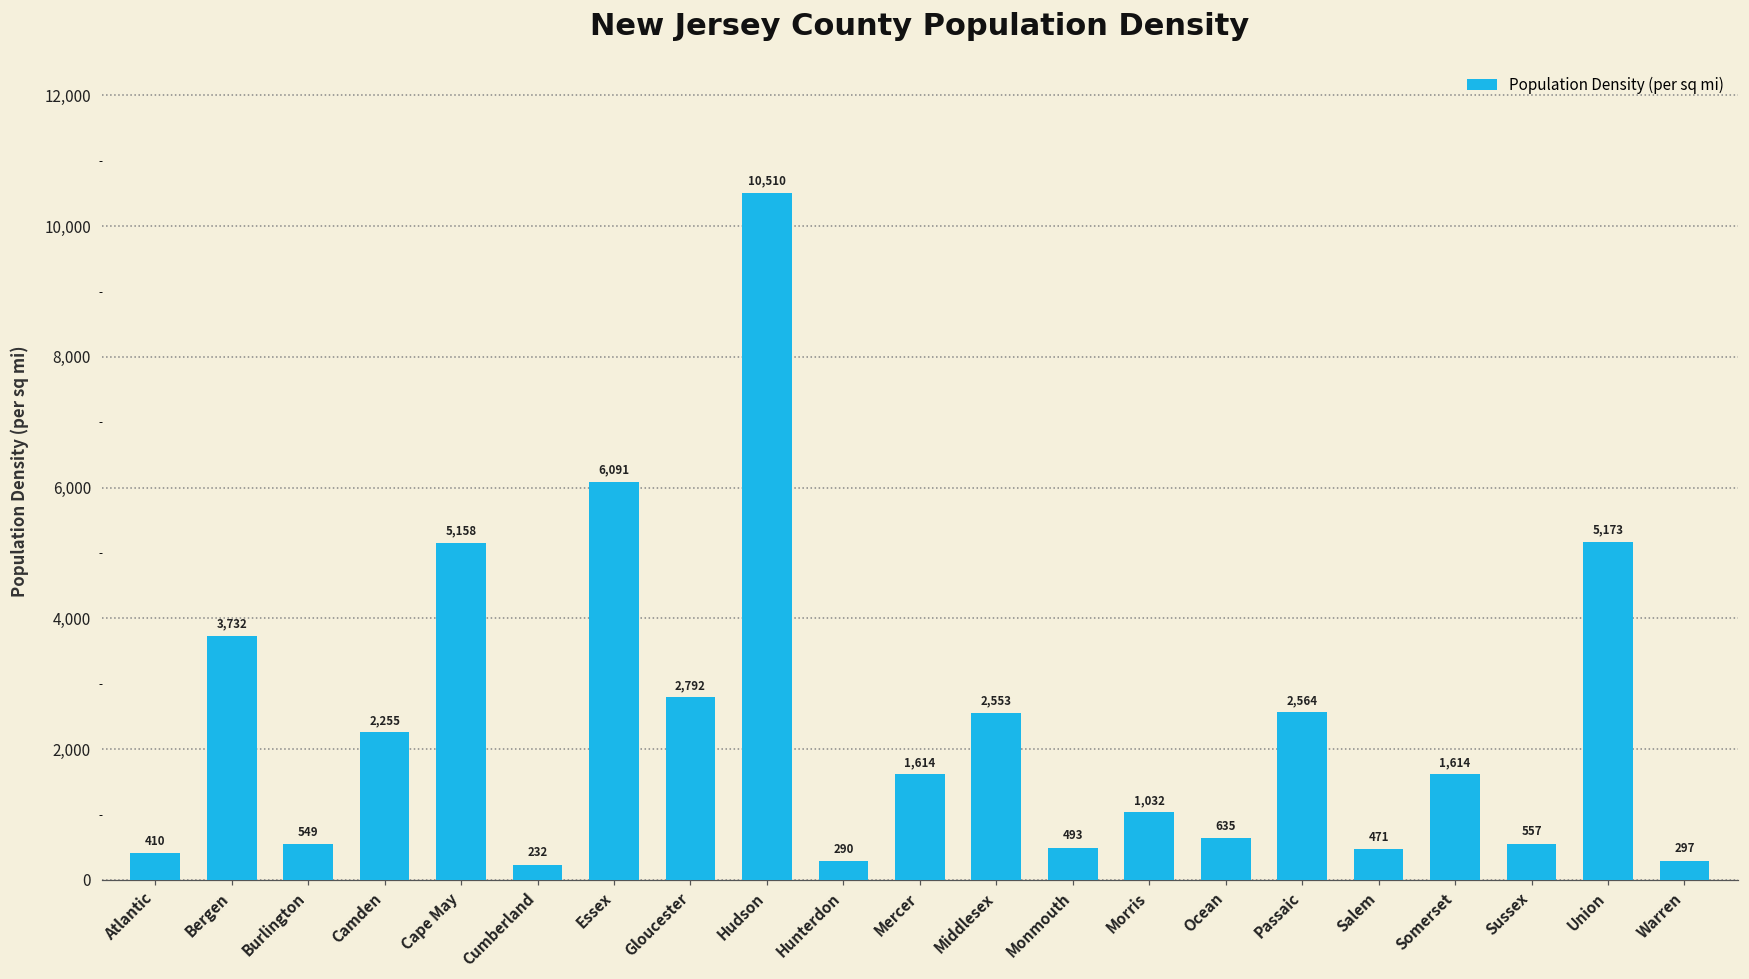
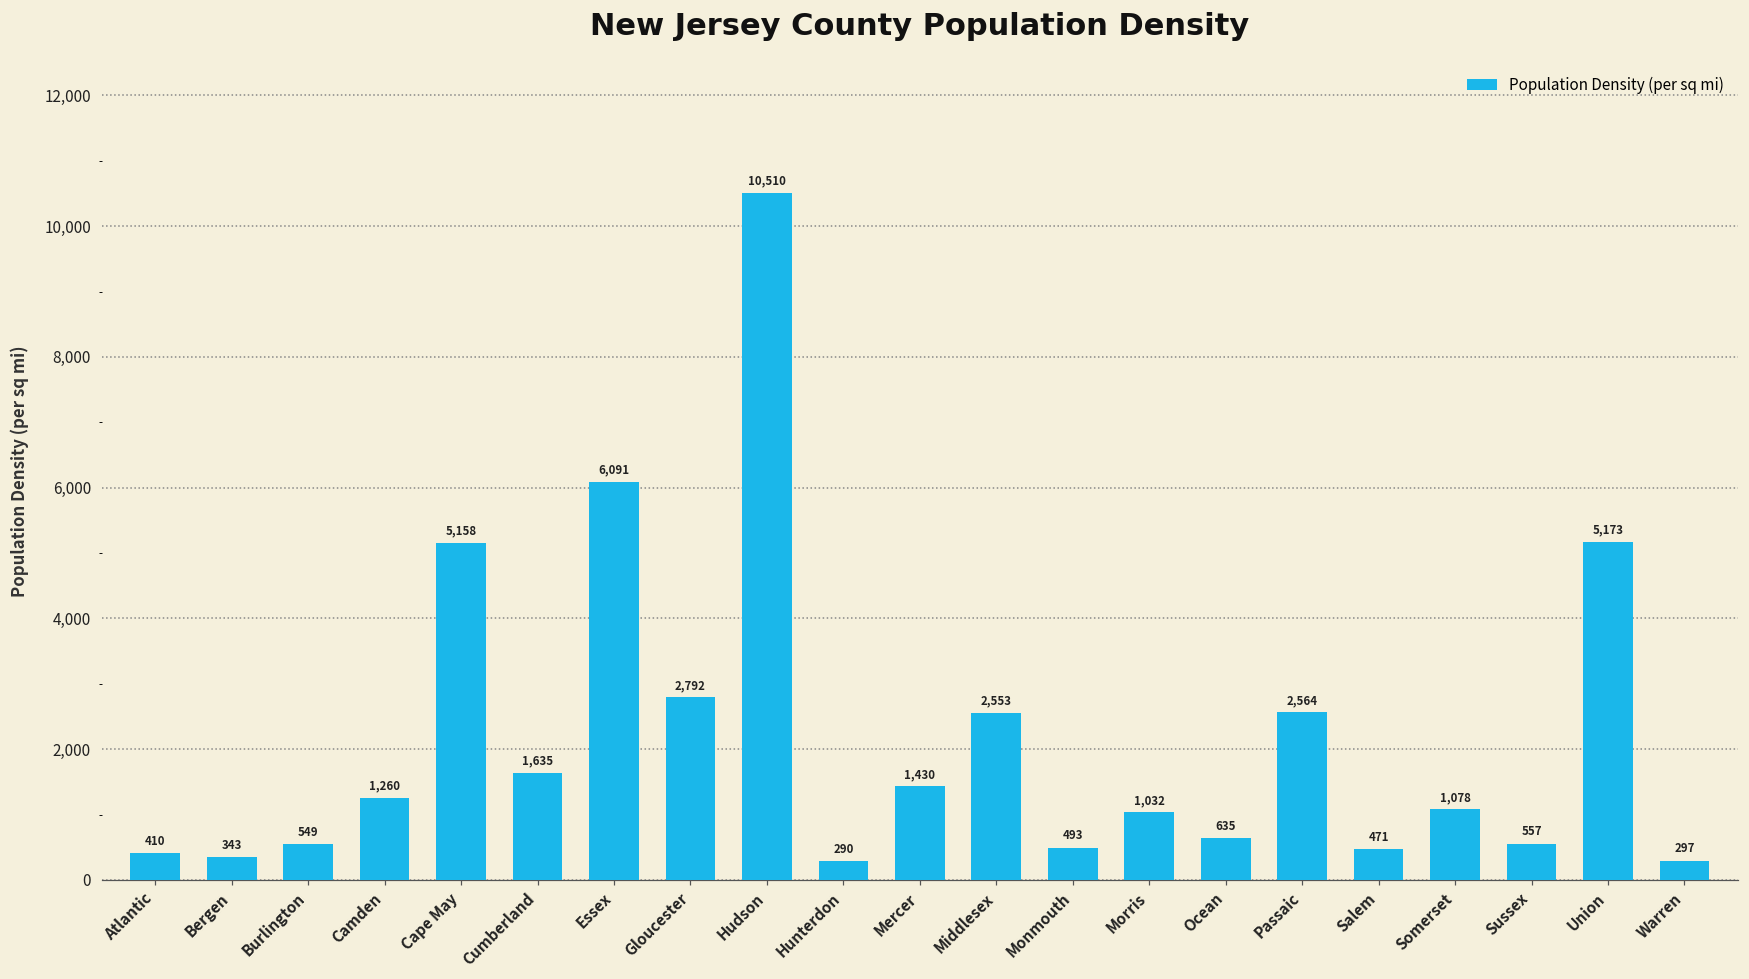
Bergen: 3,732 -> 343
Camden: 2,255 -> 1,260
Cumberland: 232 -> 1,635
Mercer: 1,614 -> 1,430
Somerset: 1,614 -> 1,078
